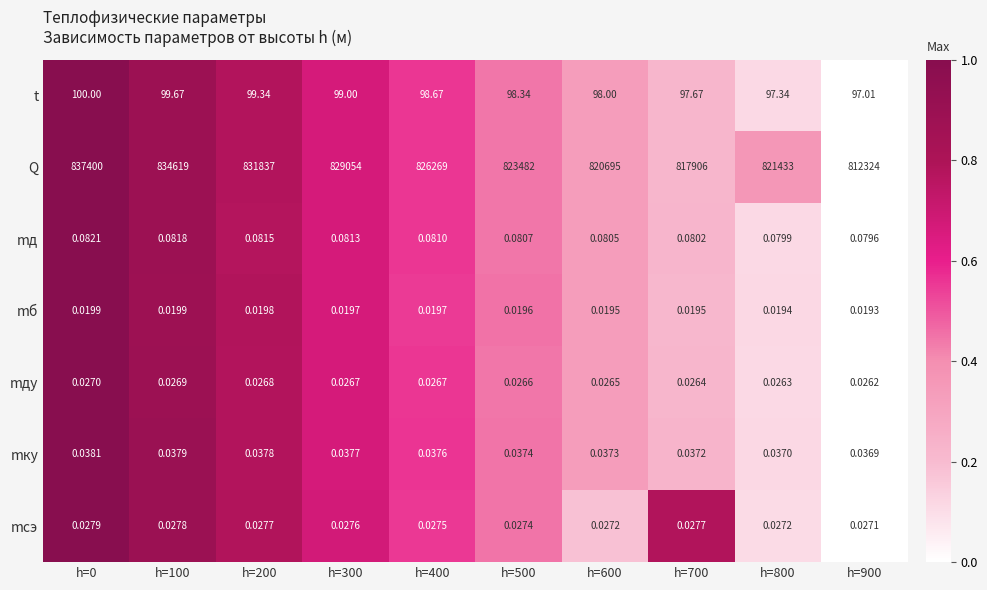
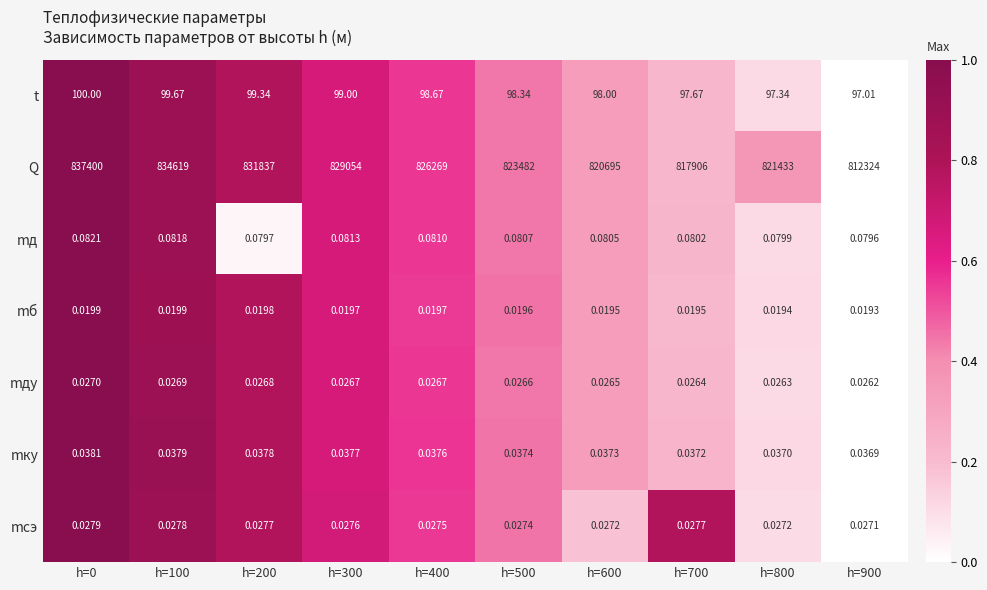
mд, h=200: 0.0815 -> 0.0797
